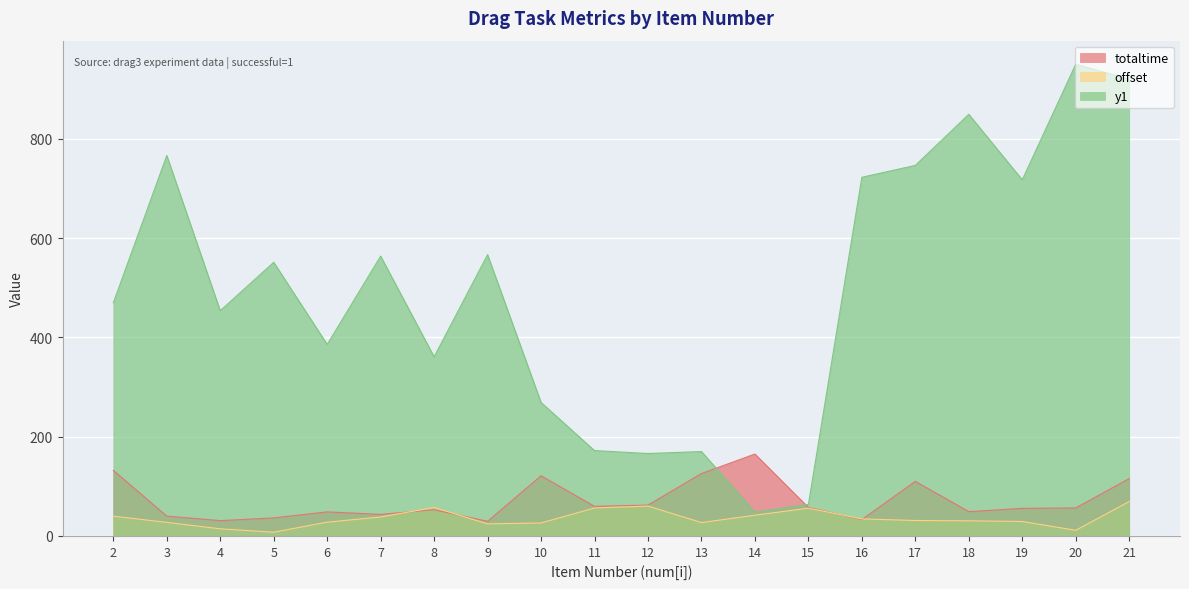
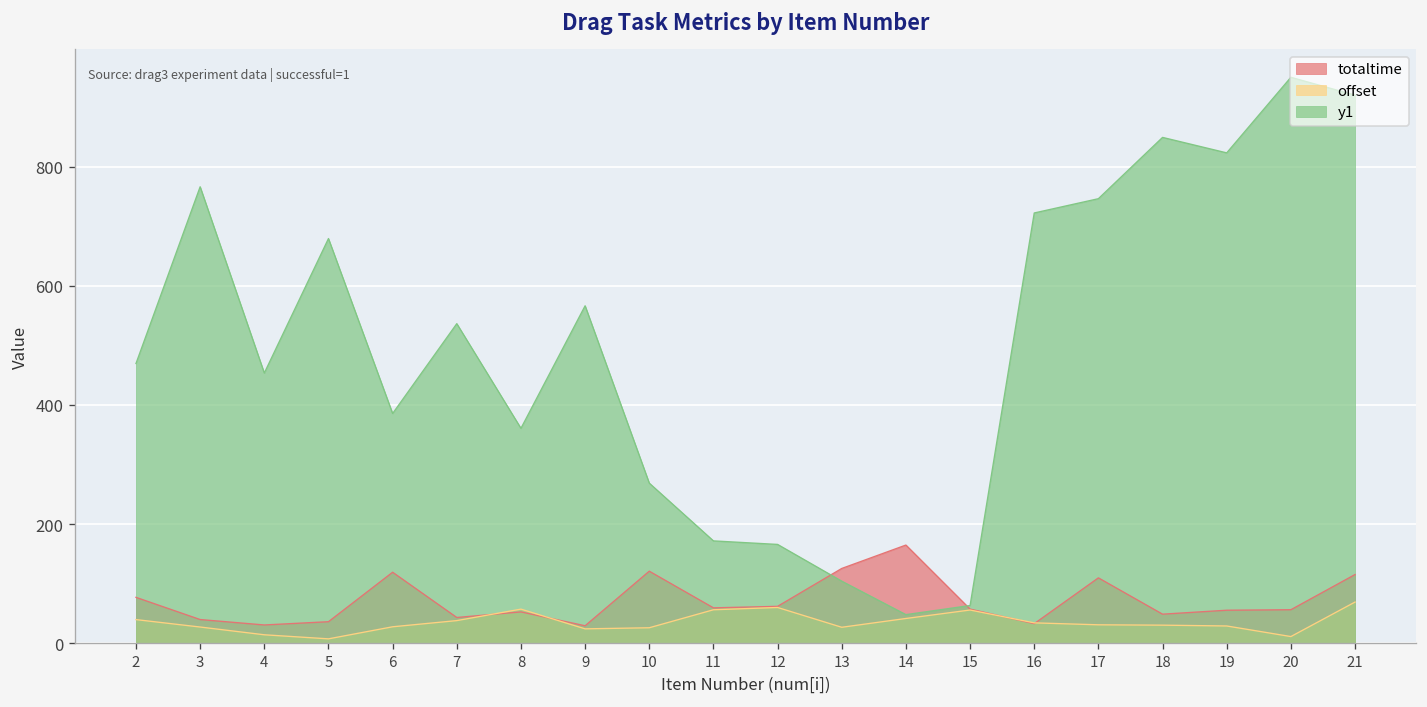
totaltime, 2: 130 -> 80
y1, 5: 550 -> 680
totaltime, 6: 50 -> 120
y1, 7: 560 -> 540
y1, 13: 170 -> 100
y1, 19: 720 -> 820
